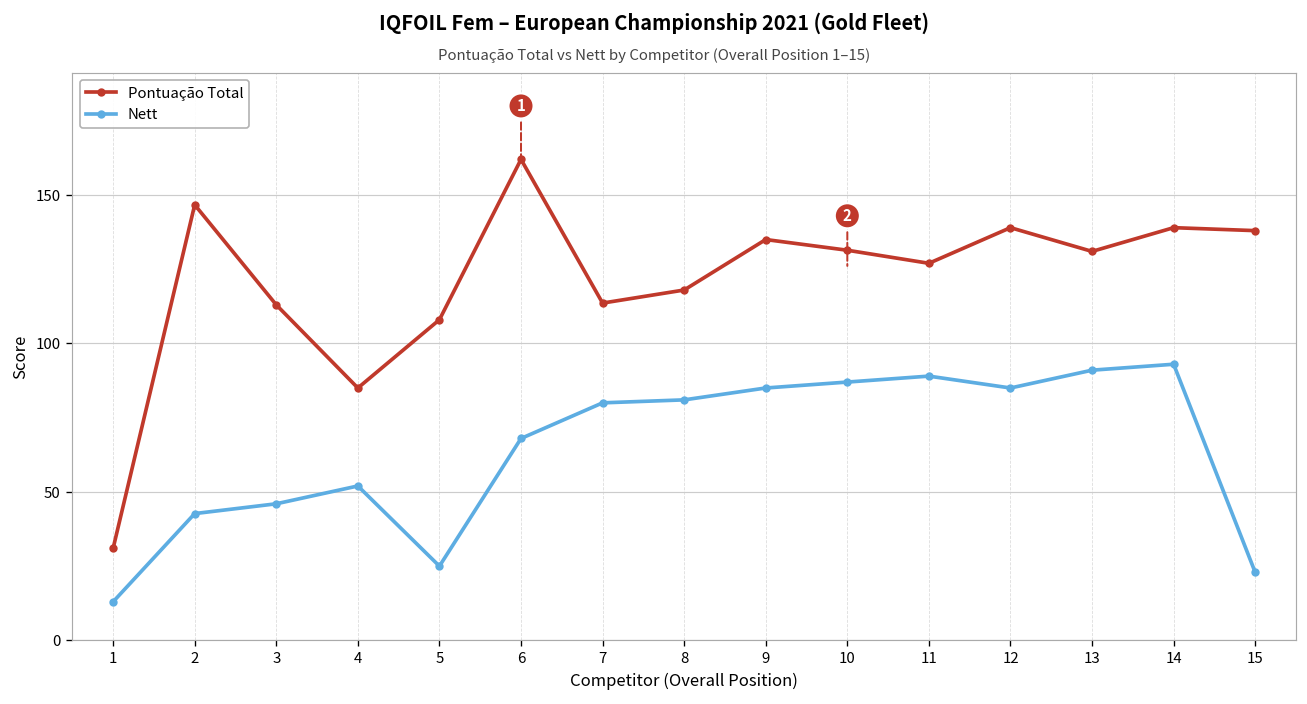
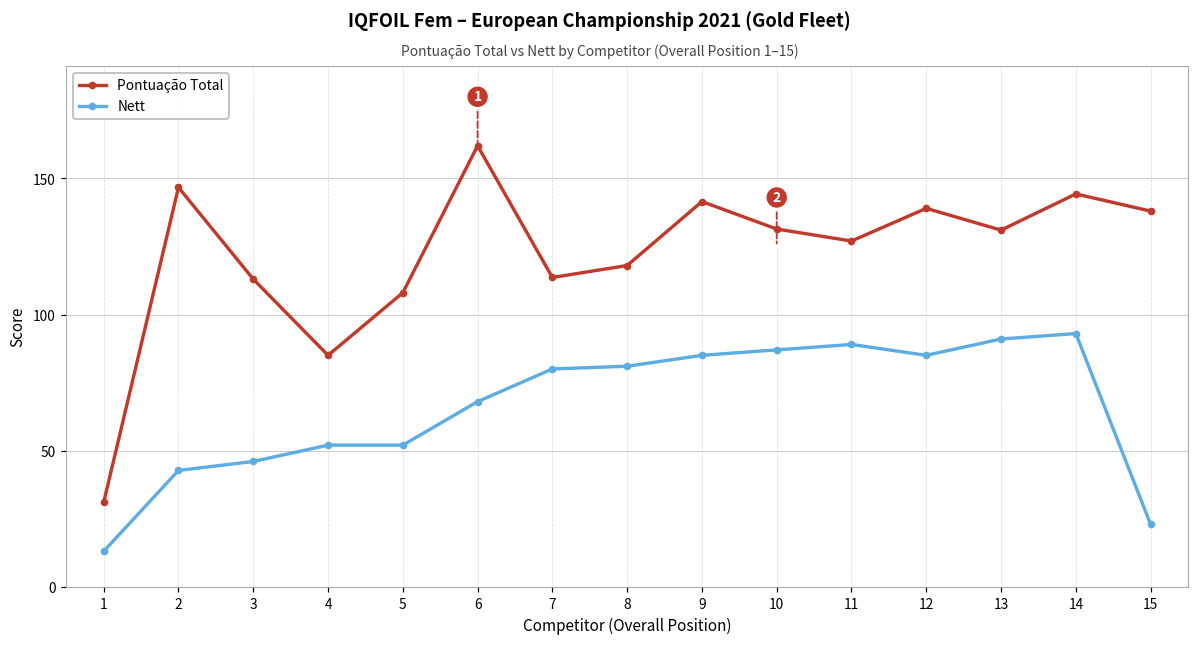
Nett, 5: 25 -> 52
Pontuação Total, 9: 135 -> 142
Pontuação Total, 14: 139 -> 144
